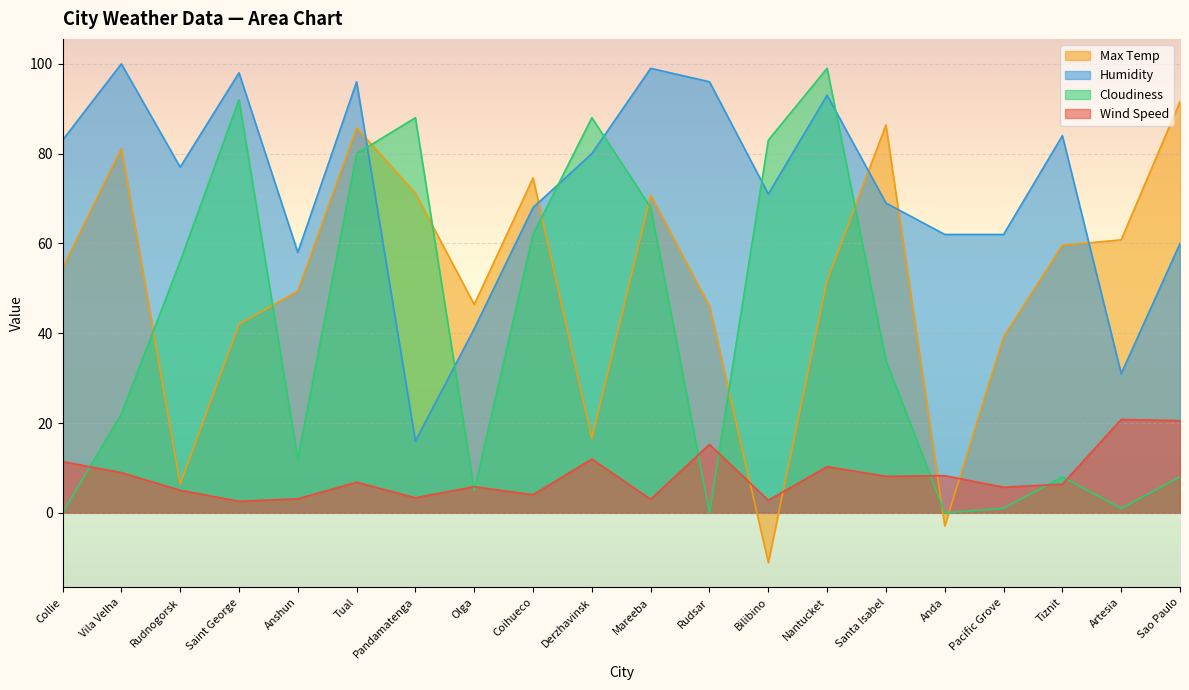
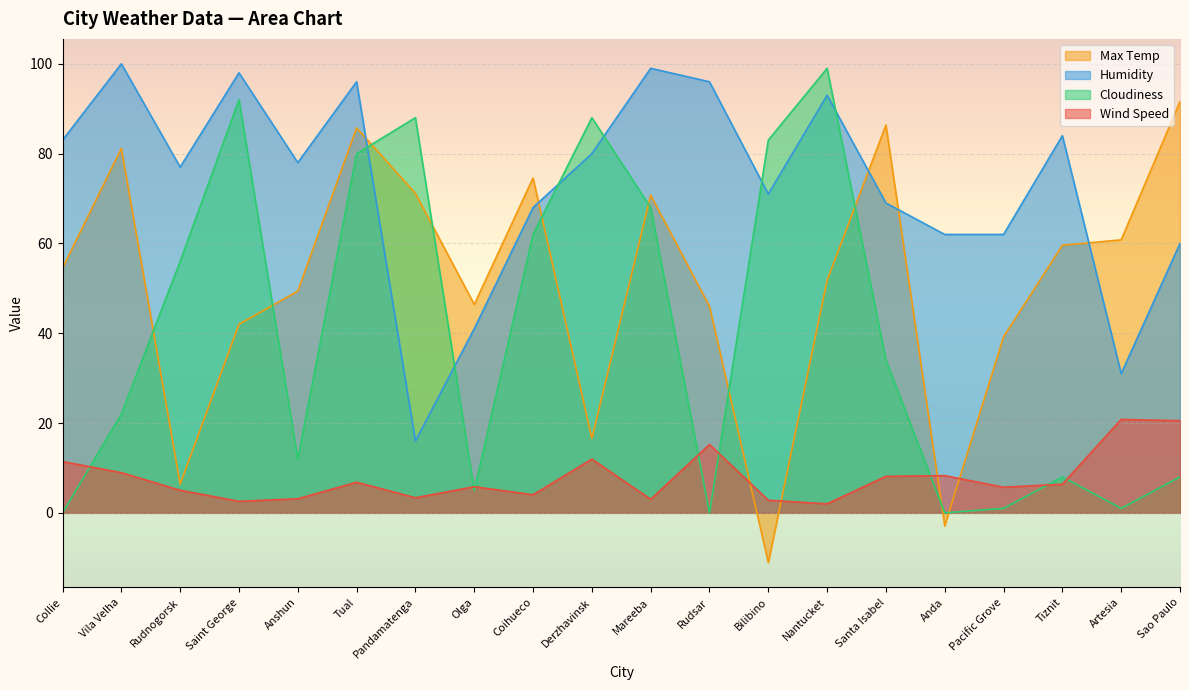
Humidity, Anshun: 58 -> 78
Wind Speed, Nantucket: 10 -> 2
